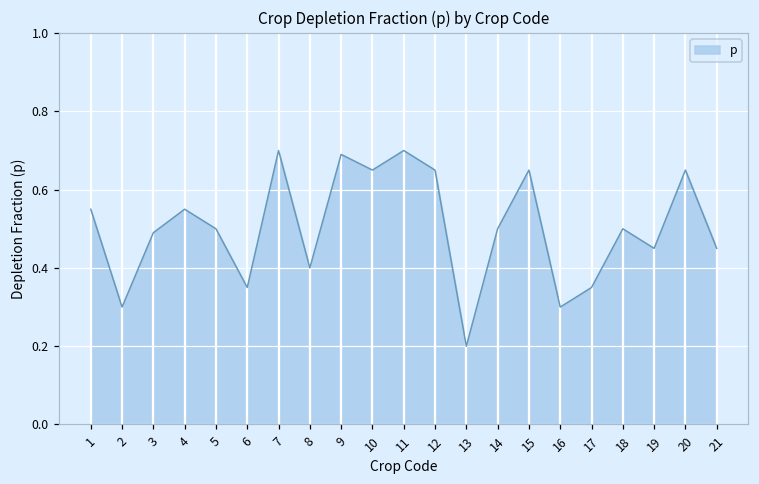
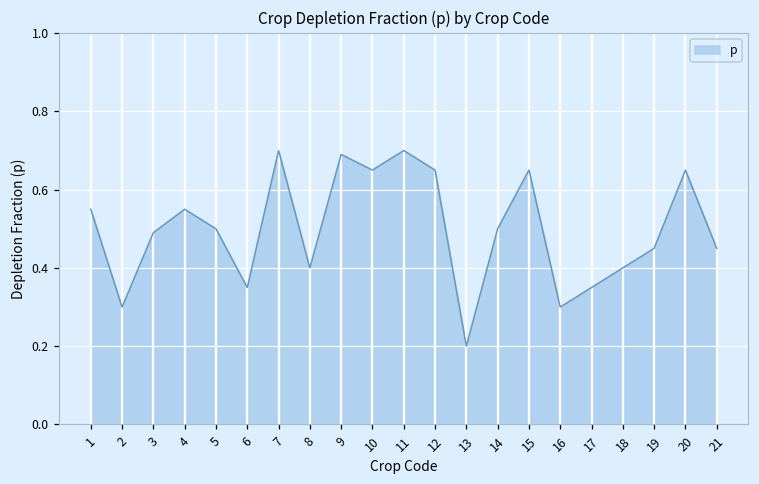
18: 0.5 -> 0.4
